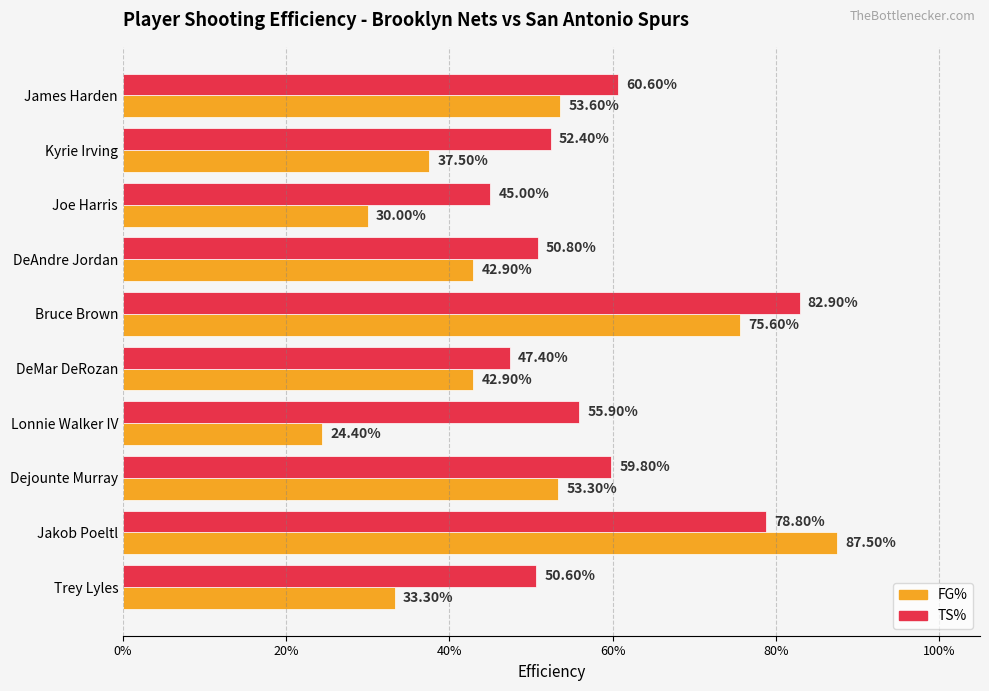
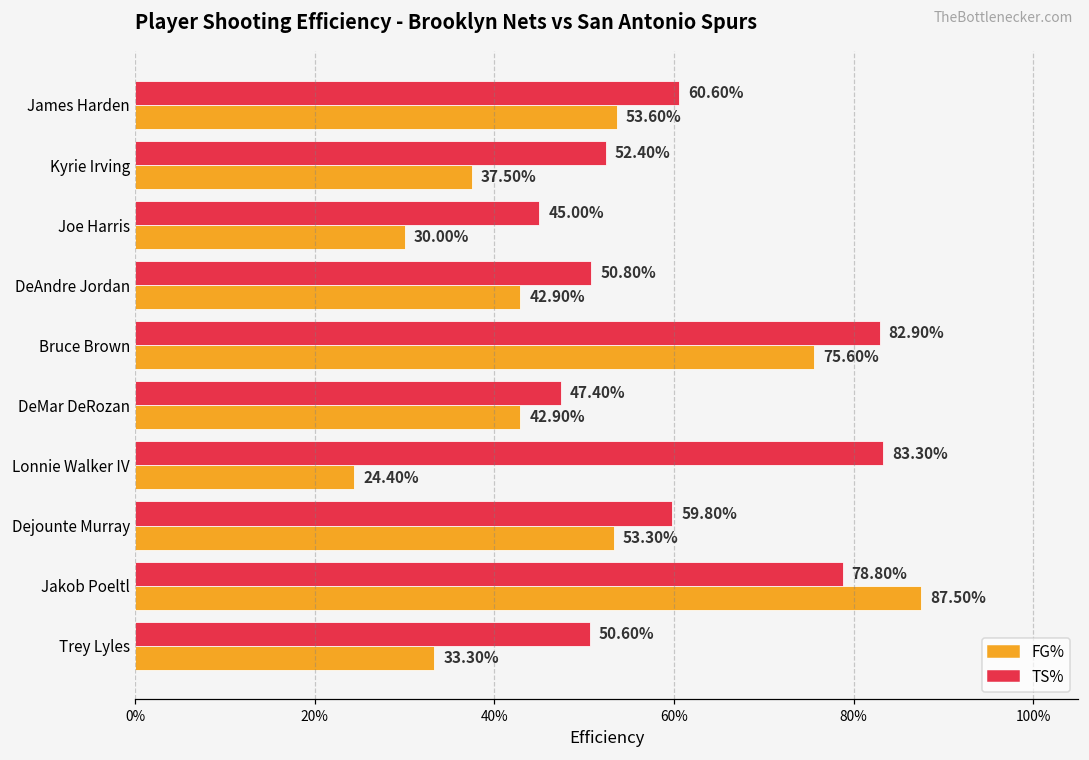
TS%, Lonnie Walker IV: 55.90% -> 83.30%
